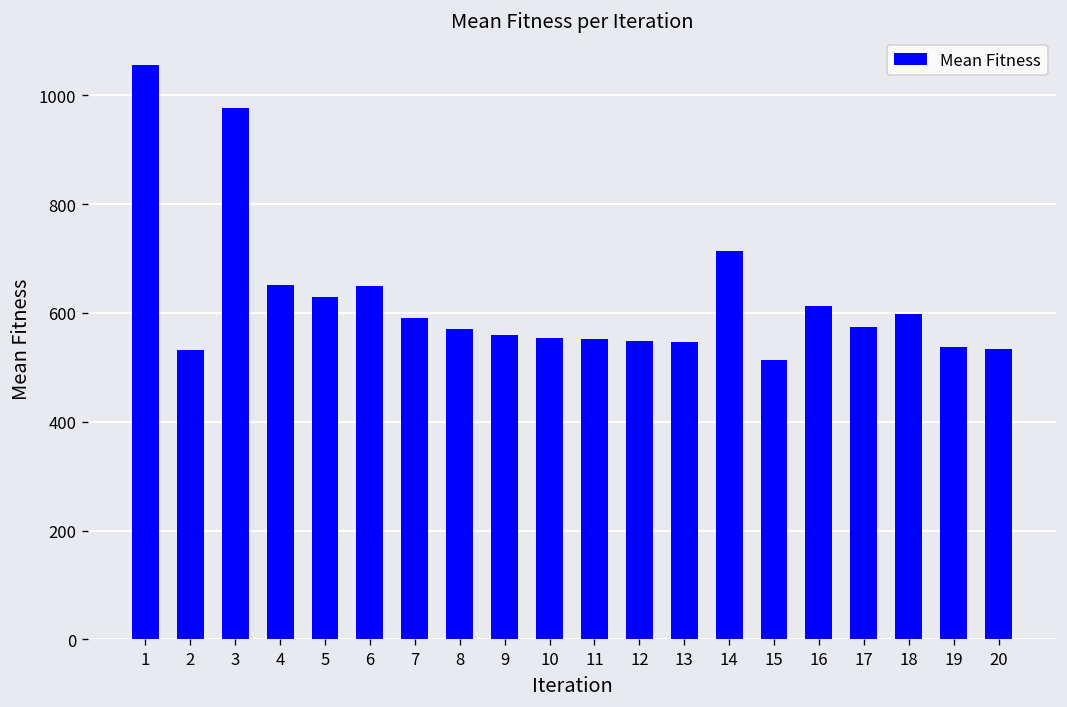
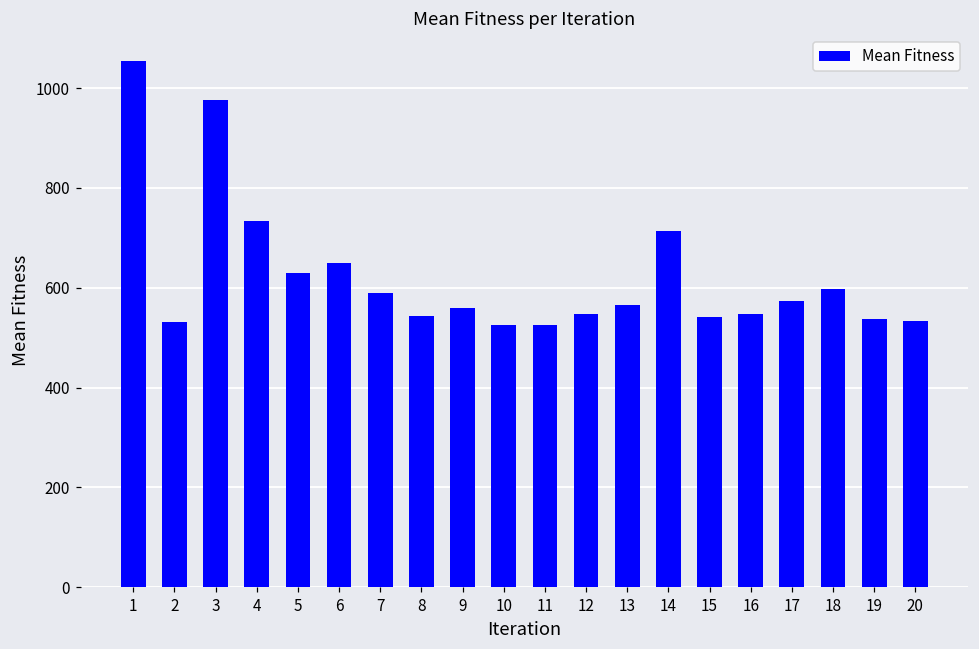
4: 650 -> 730
8: 570 -> 540
10: 550 -> 530
11: 550 -> 530
13: 550 -> 570
15: 510 -> 540
16: 610 -> 550
